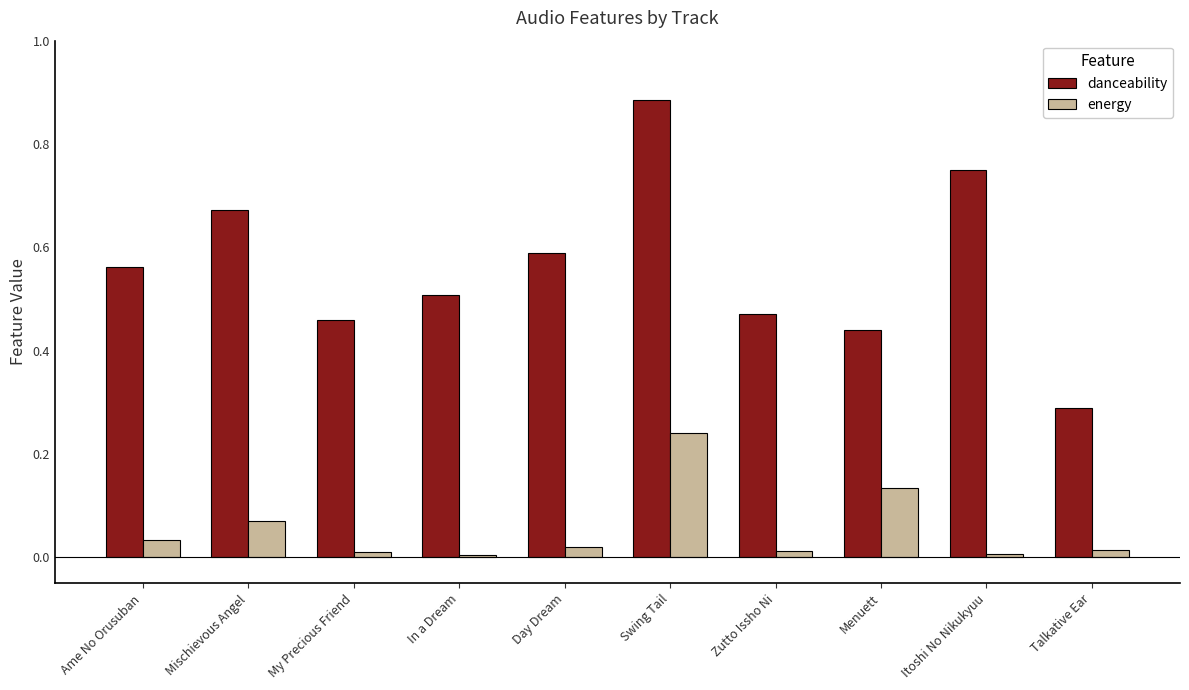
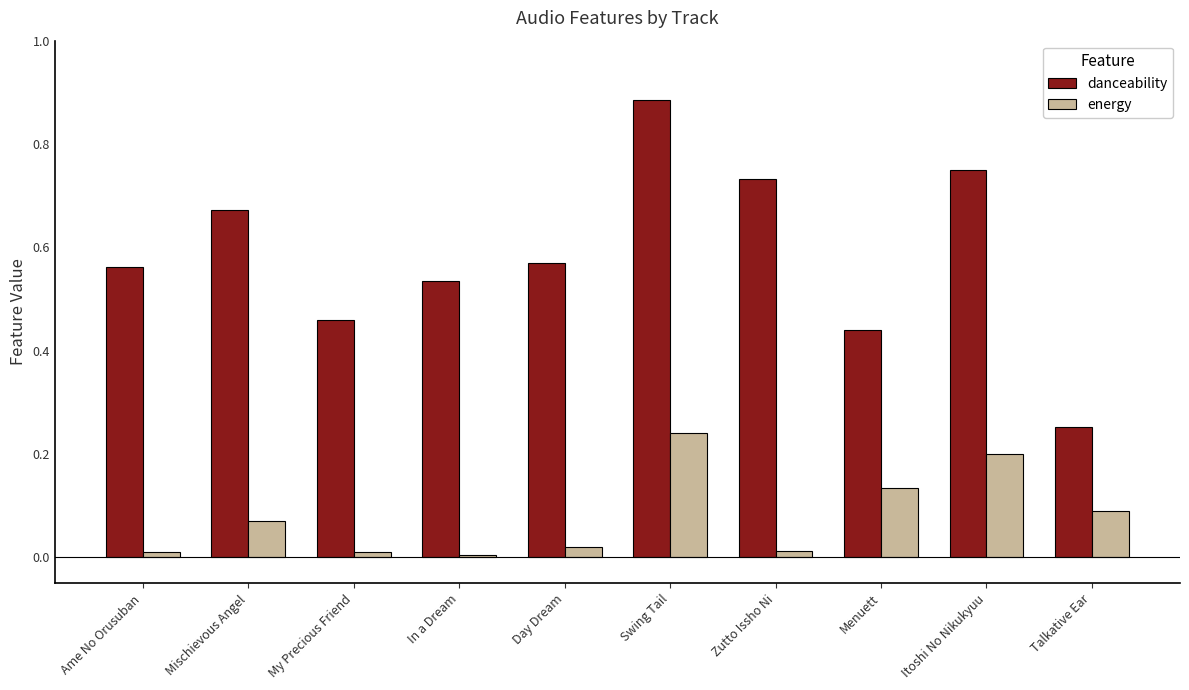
energy, Ame No Orusuban: 0.03 -> 0.01
danceability, In a Dream: 0.51 -> 0.54
danceability, Day Dream: 0.59 -> 0.57
danceability, Zutto Issho Ni: 0.47 -> 0.73
energy, Itoshi No Nikukyuu: 0.01 -> 0.20
danceability, Talkative Ear: 0.29 -> 0.25
energy, Talkative Ear: 0.01 -> 0.09
